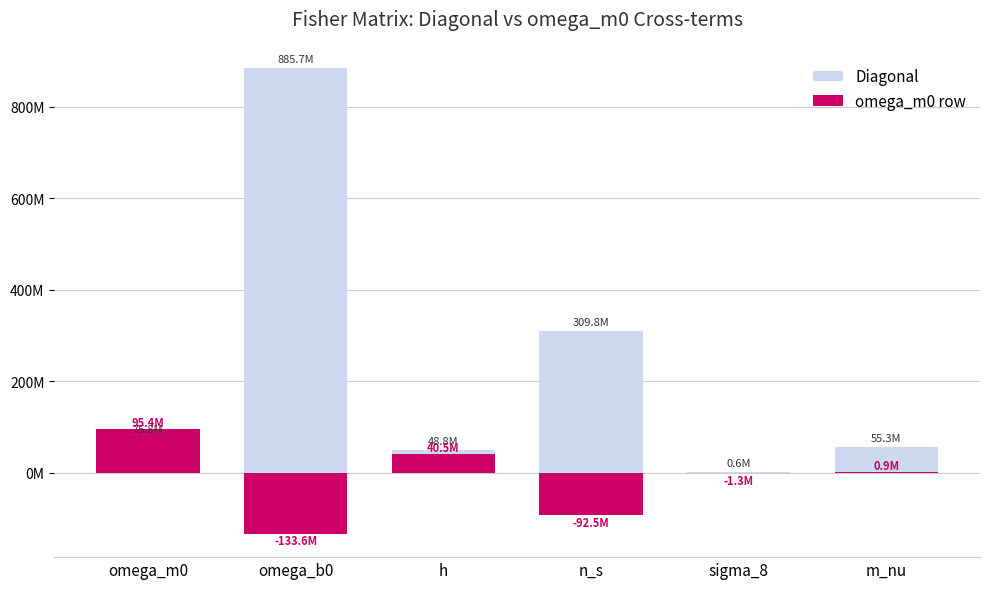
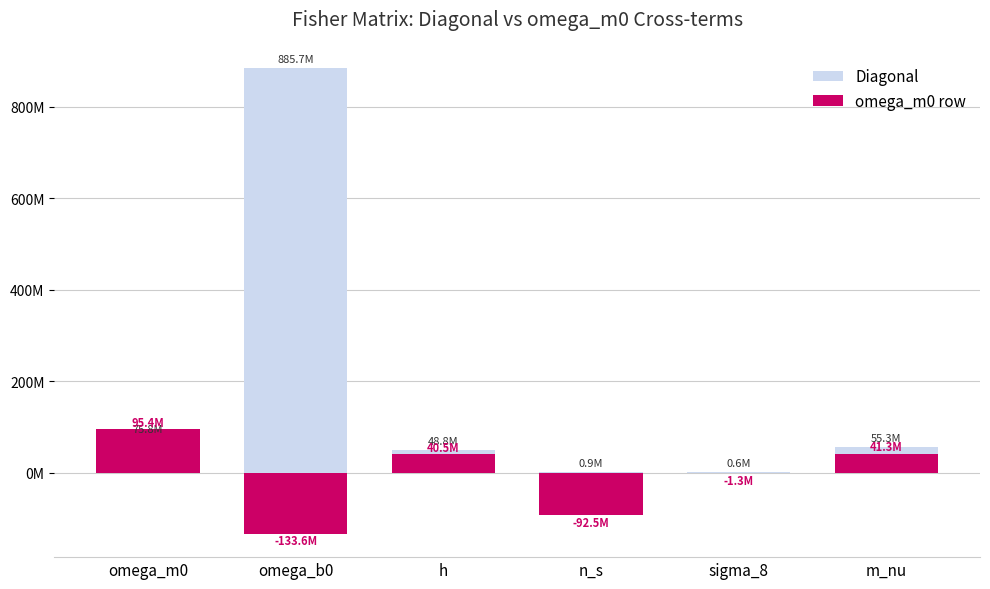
Diagonal, n_s: 309.8M -> 0.9M
omega_m0 row, m_nu: 0.9M -> 41.3M
